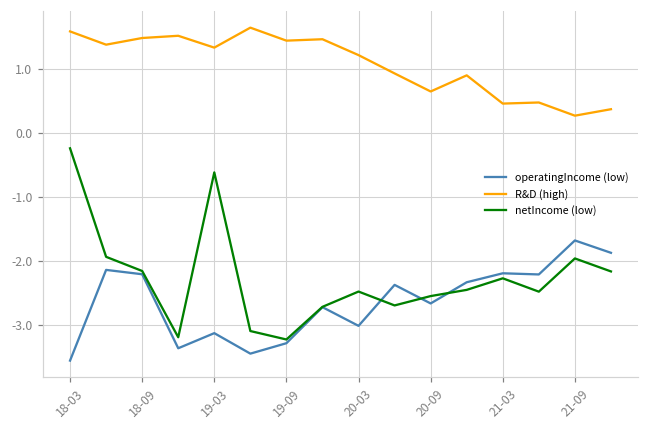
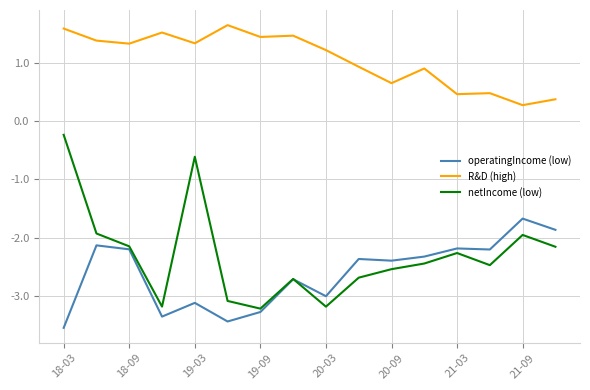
R&D (high), 18-09: 1.5 -> 1.3
netIncome (low), 20-03: -2.5 -> -3.2
operatingIncome (low), 20-09: -2.7 -> -2.4
